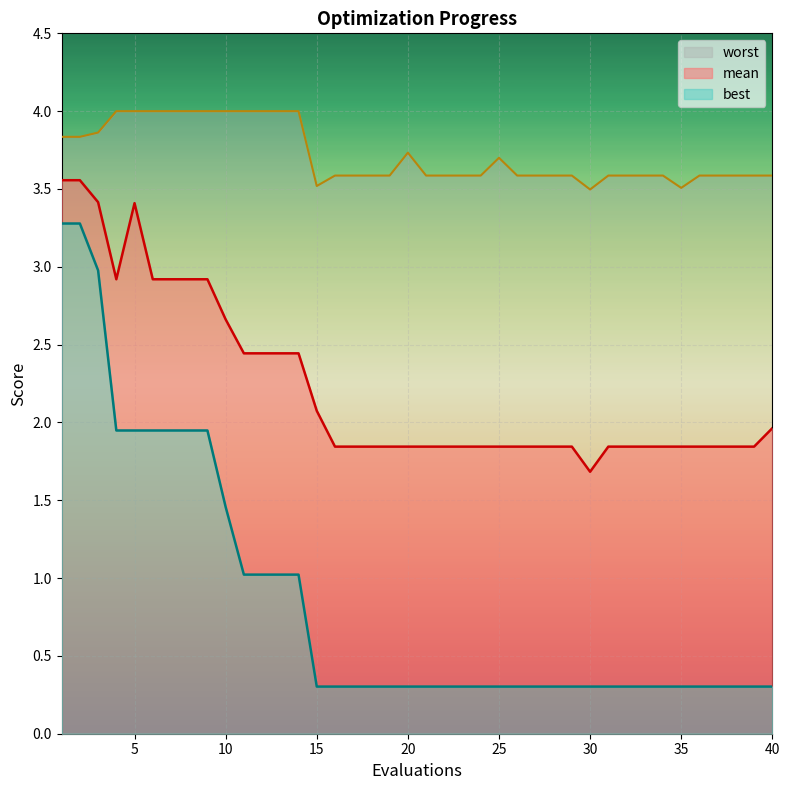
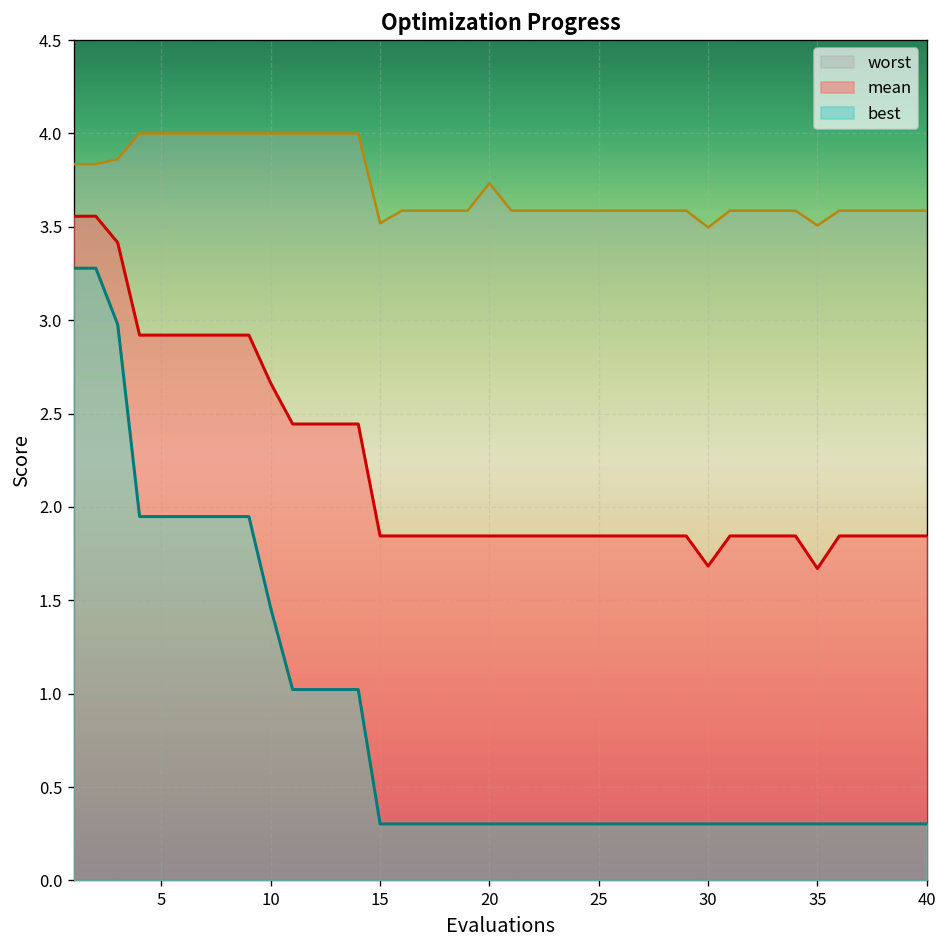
mean, 5: 3.41 -> 2.92
mean, 15: 2.07 -> 1.84
worst, 25: 3.70 -> 3.59
mean, 35: 1.84 -> 1.67
mean, 40: 1.96 -> 1.84
